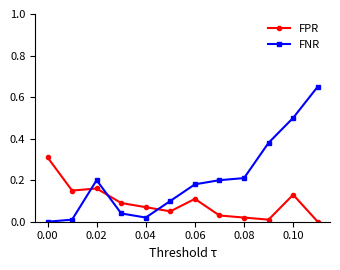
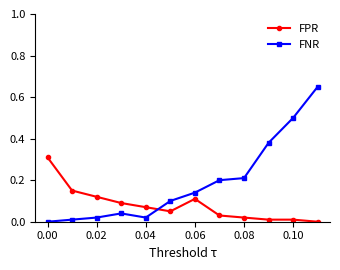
FPR, 0.02: 0.16 -> 0.12
FNR, 0.02: 0.20 -> 0.02
FNR, 0.06: 0.18 -> 0.14
FPR, 0.10: 0.13 -> 0.01
